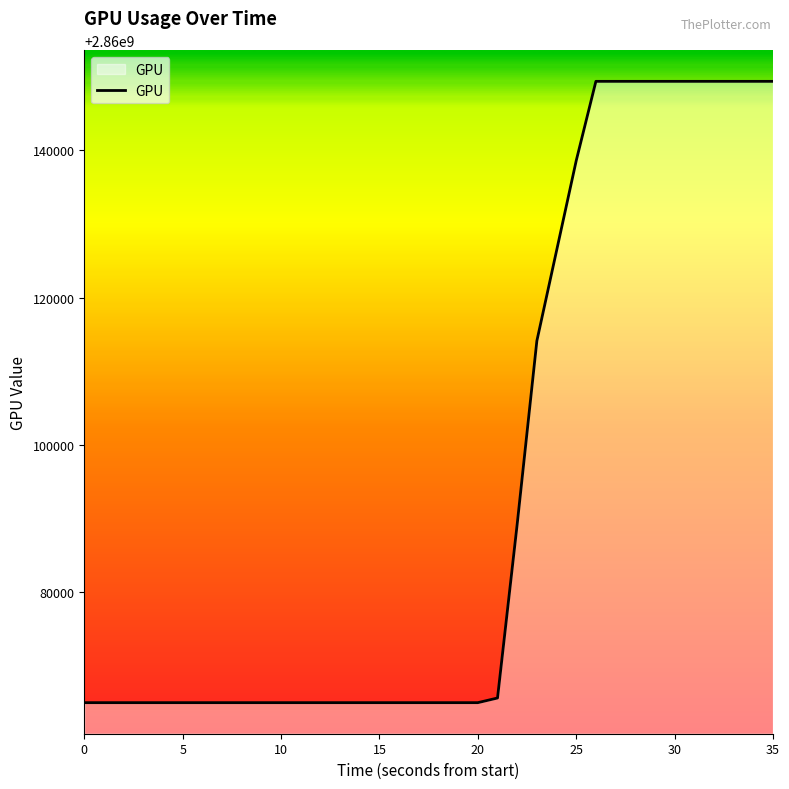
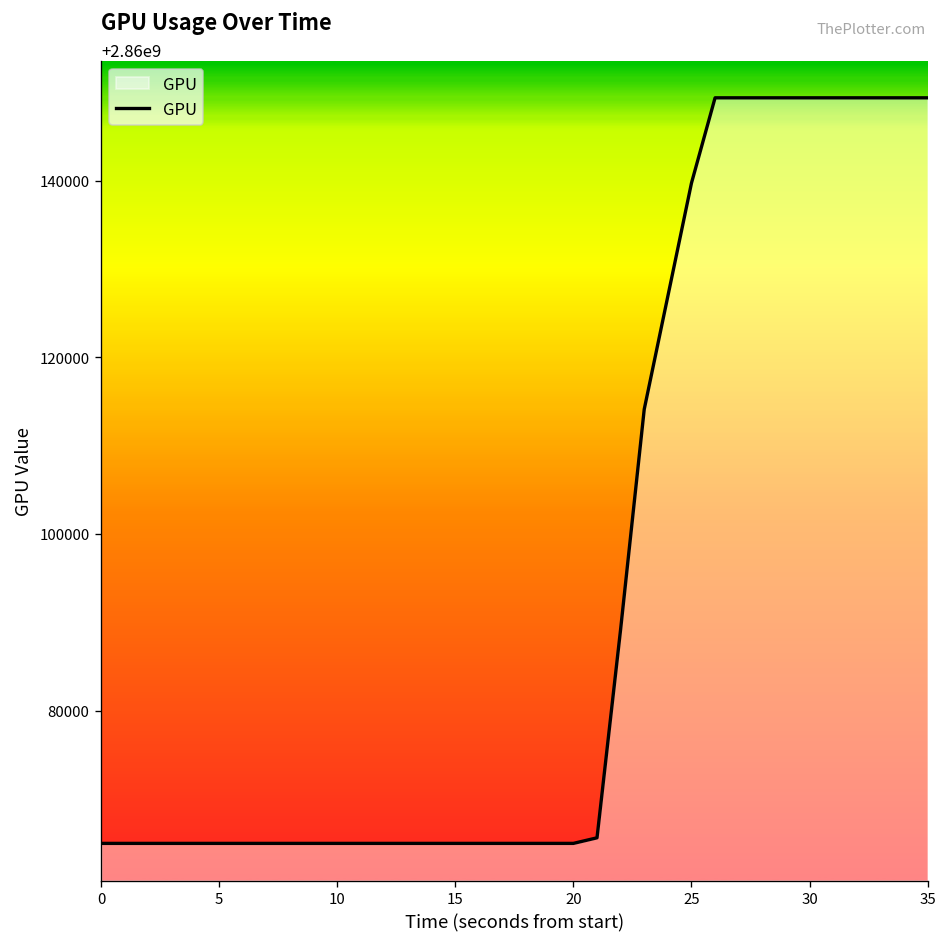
25: 2860139000 -> 2860140000
